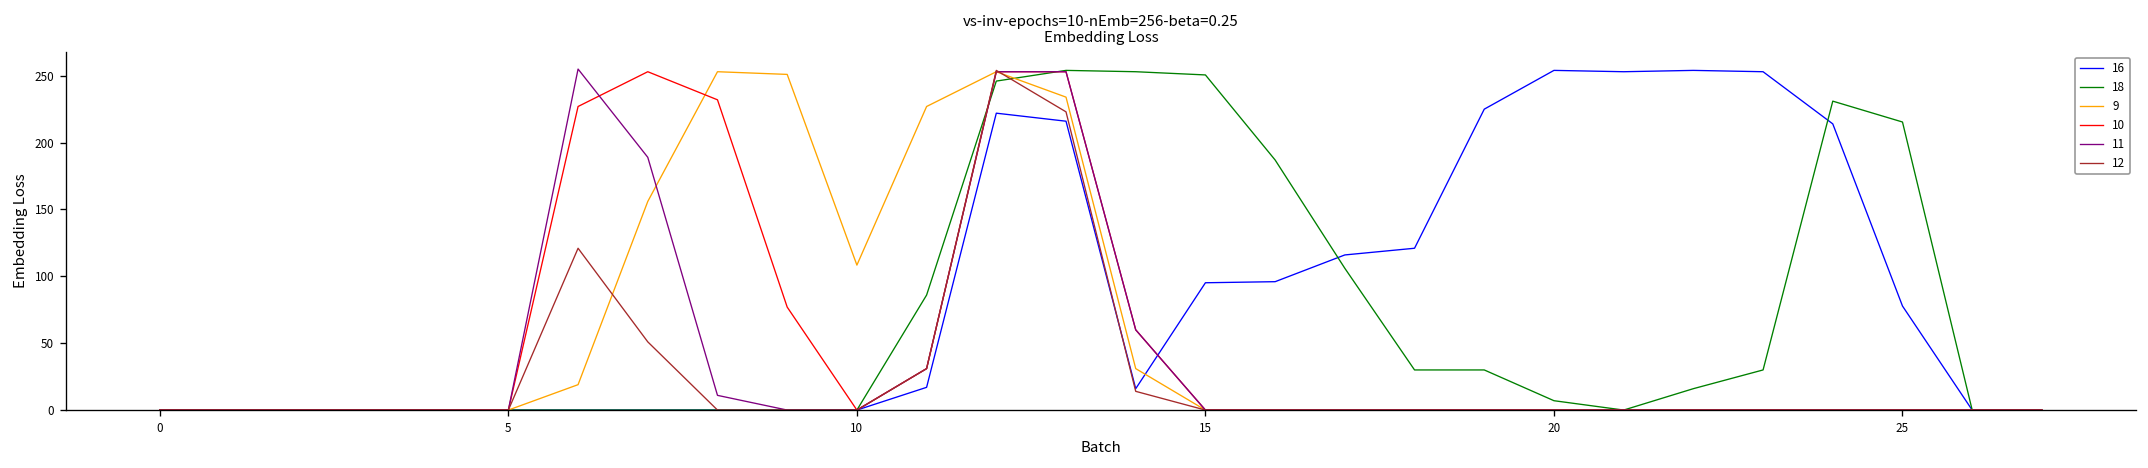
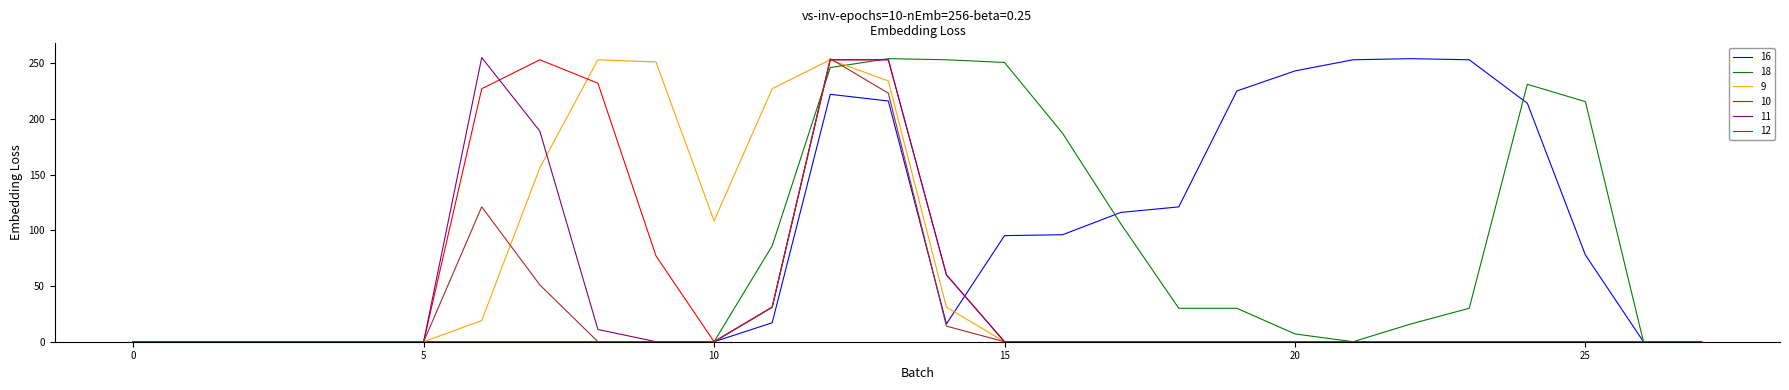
16, 20: 254 -> 243
